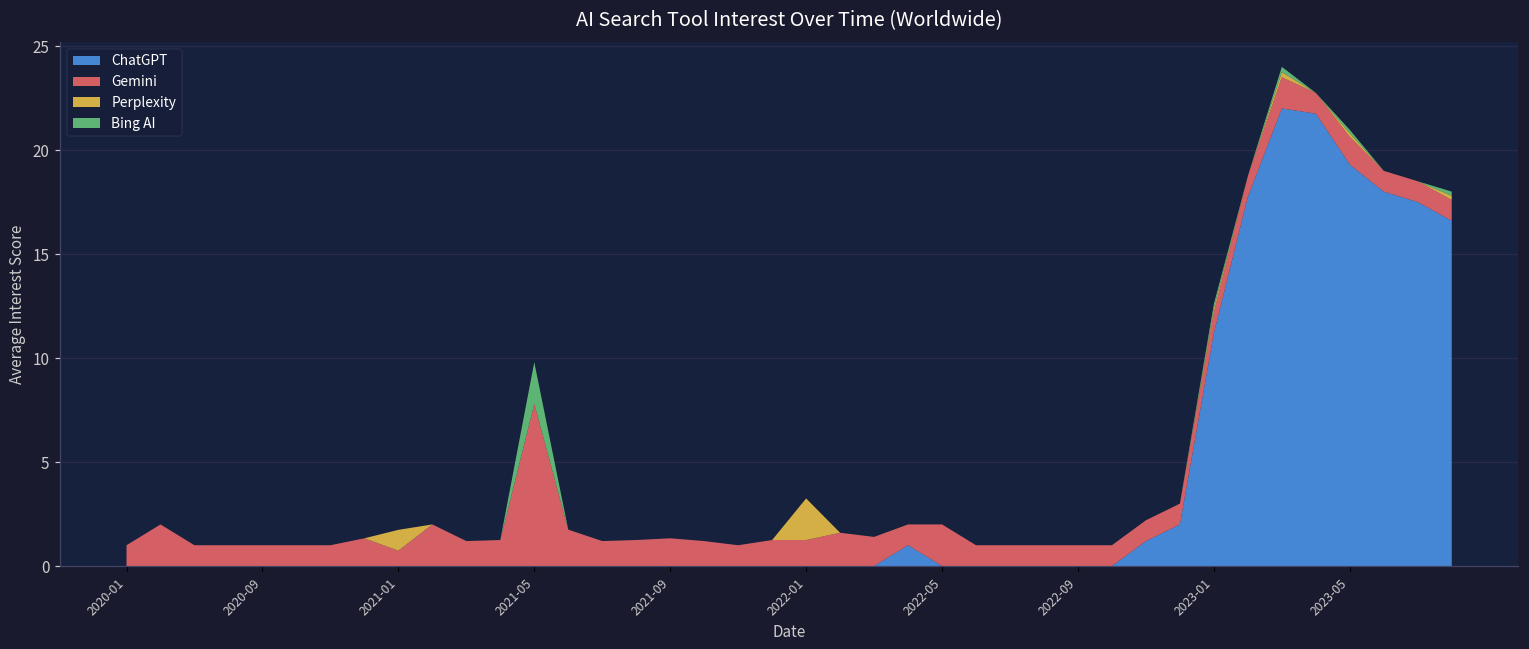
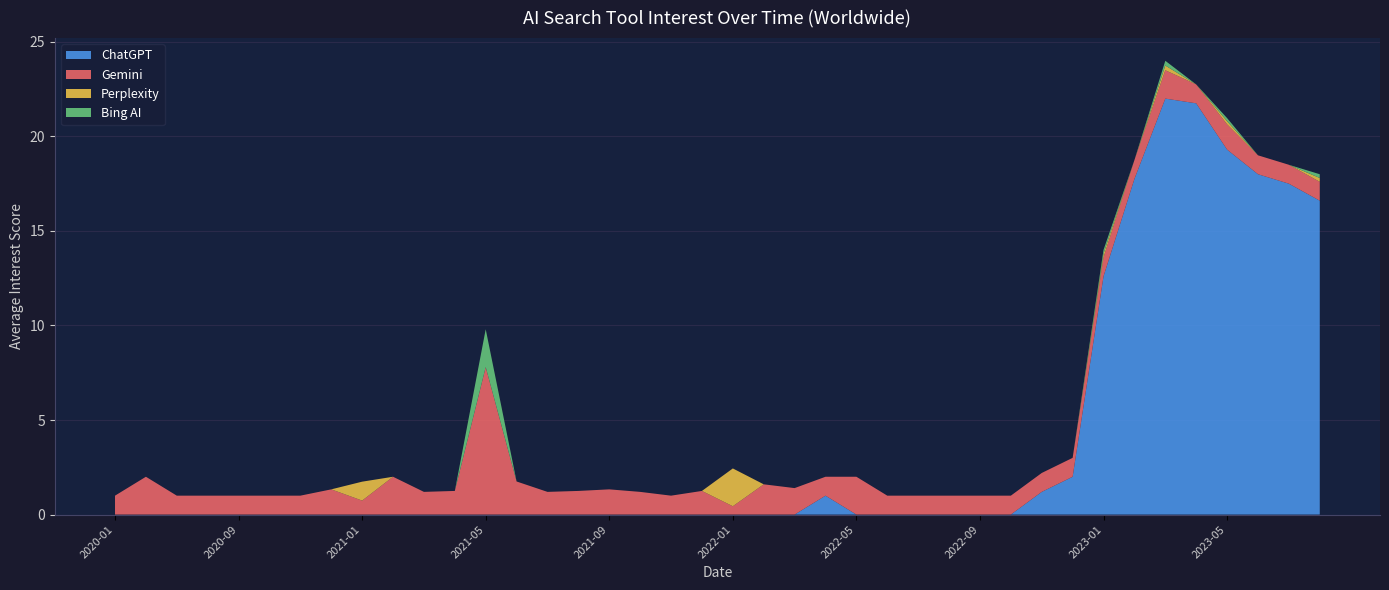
Gemini, 2022-01: 1.3 -> 0.4
ChatGPT, 2023-01: 11.2 -> 12.6
